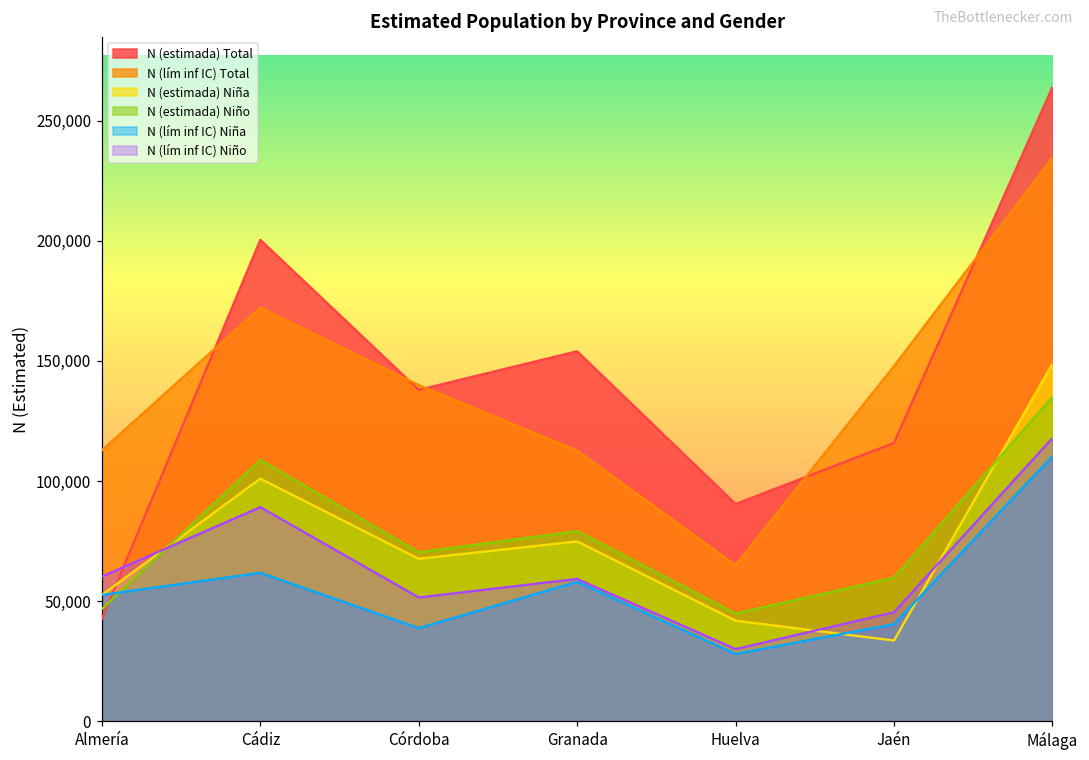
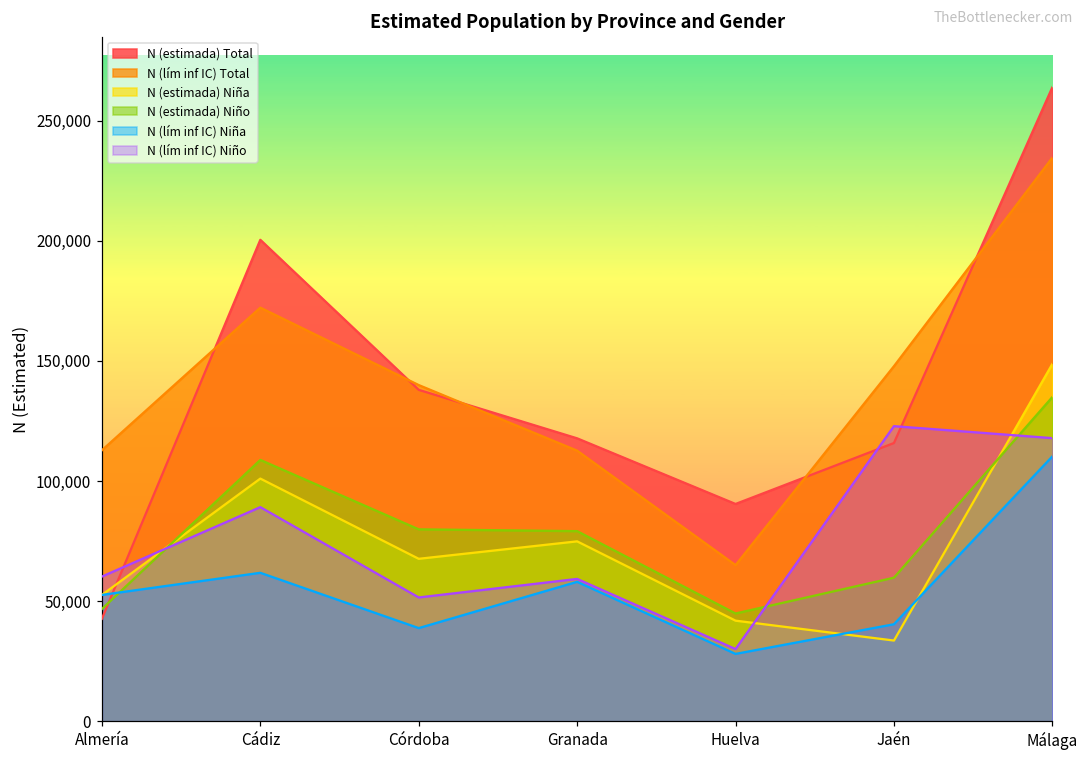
N (estimada) Niño, Córdoba: 70,000 -> 80,000
N (estimada) Total, Granada: 154,000 -> 118,000
N (lím inf IC) Niño, Jaén: 45,000 -> 123,000
